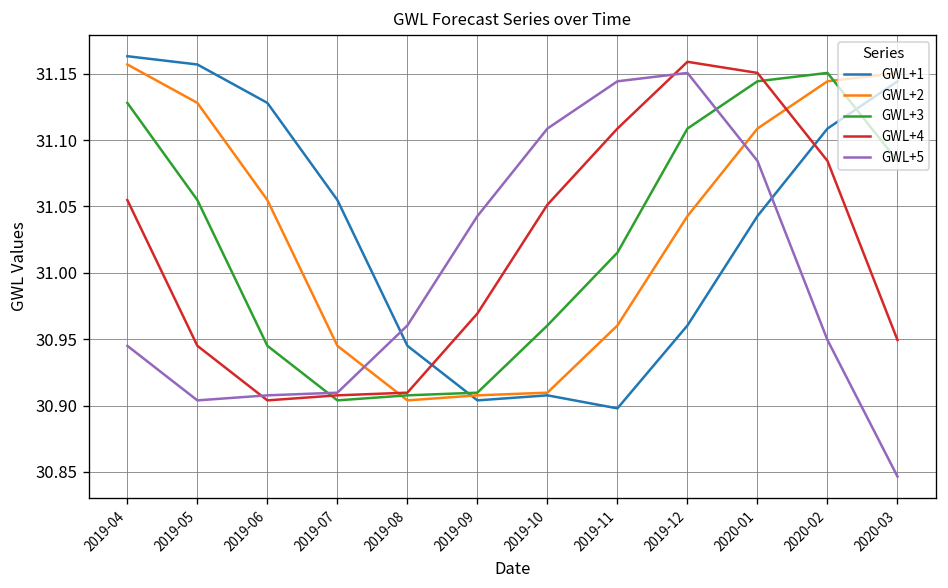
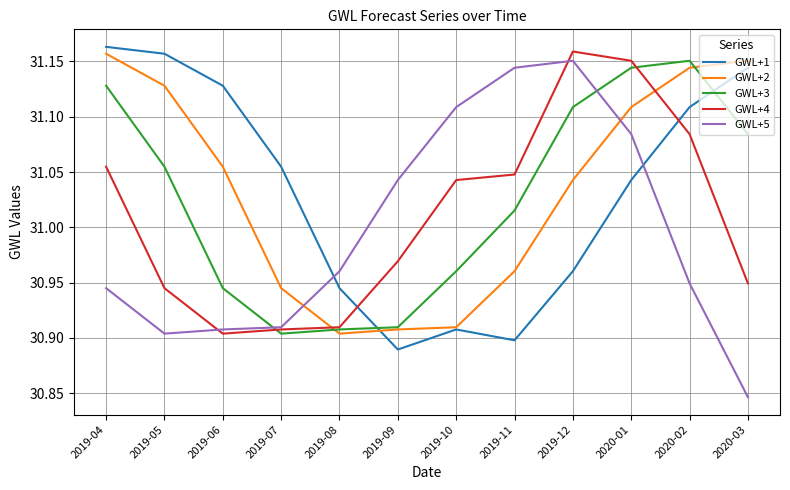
GWL+1, 2019-09: 30.904 -> 30.890
GWL+4, 2019-10: 31.051 -> 31.043
GWL+4, 2019-11: 31.109 -> 31.048
